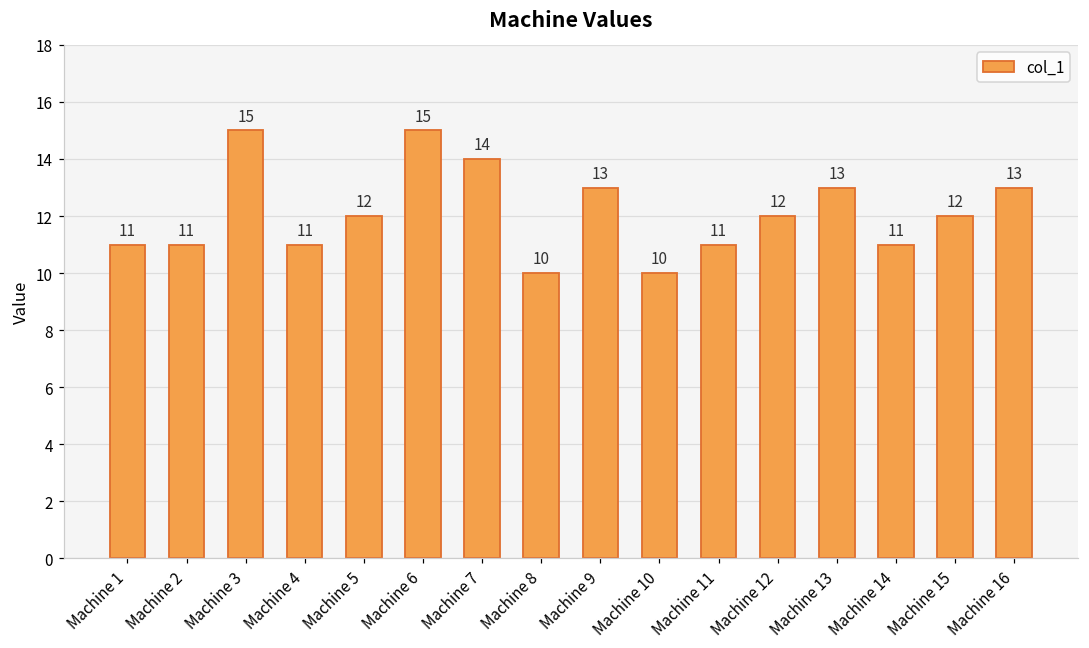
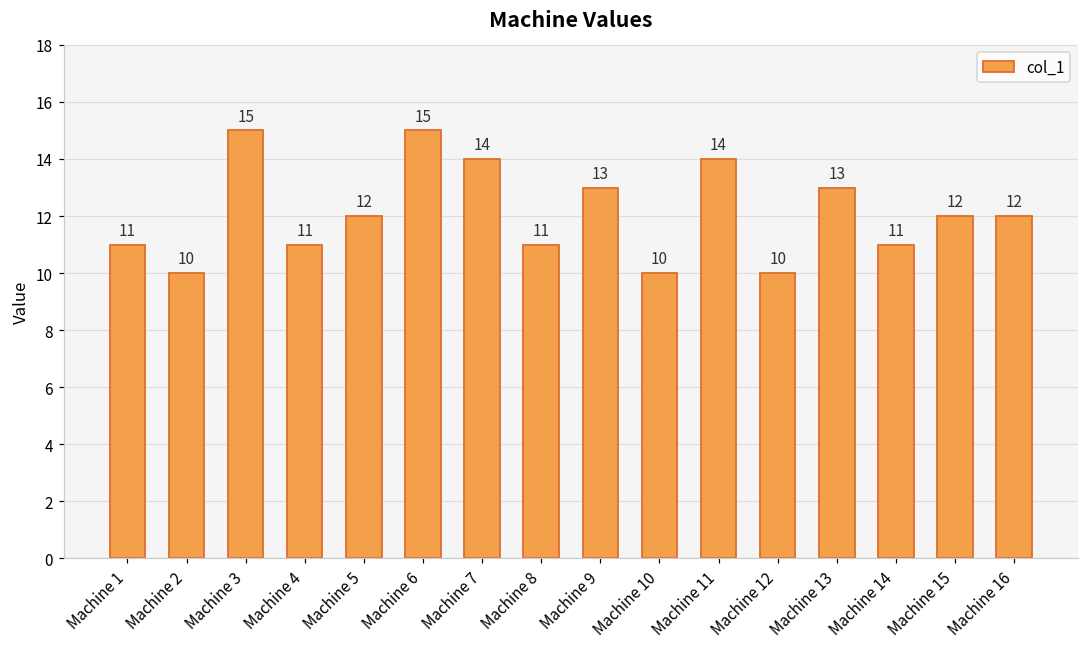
Machine 2: 11 -> 10
Machine 8: 10 -> 11
Machine 11: 11 -> 14
Machine 12: 12 -> 10
Machine 16: 13 -> 12
